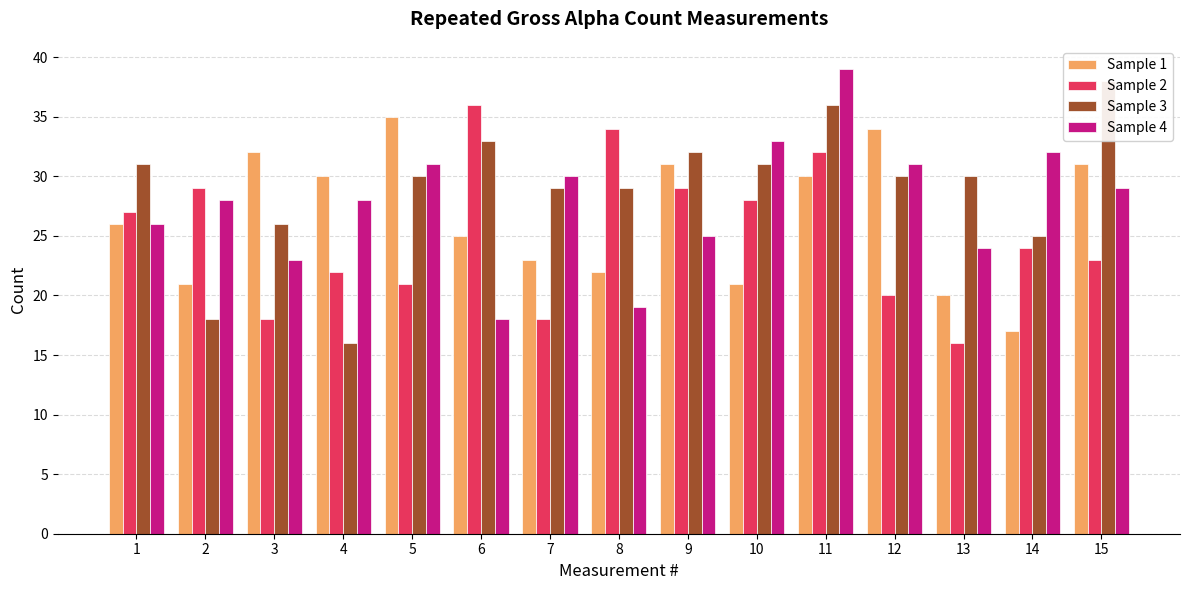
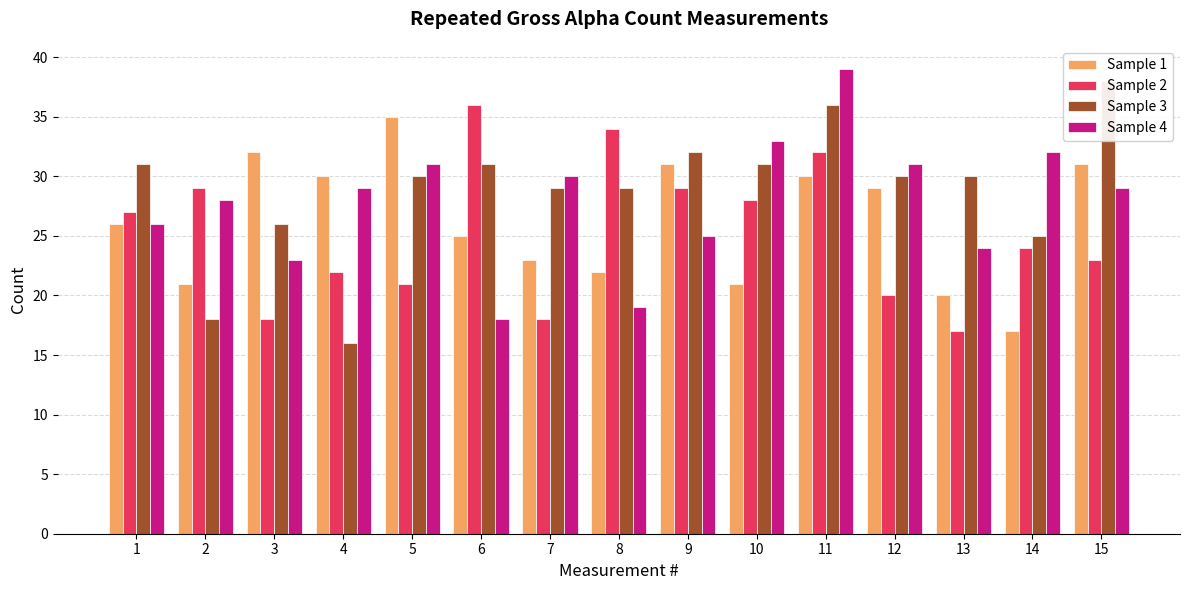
Sample 4, 4: 28 -> 29
Sample 3, 6: 33 -> 31
Sample 1, 12: 34 -> 29
Sample 2, 13: 16 -> 17
